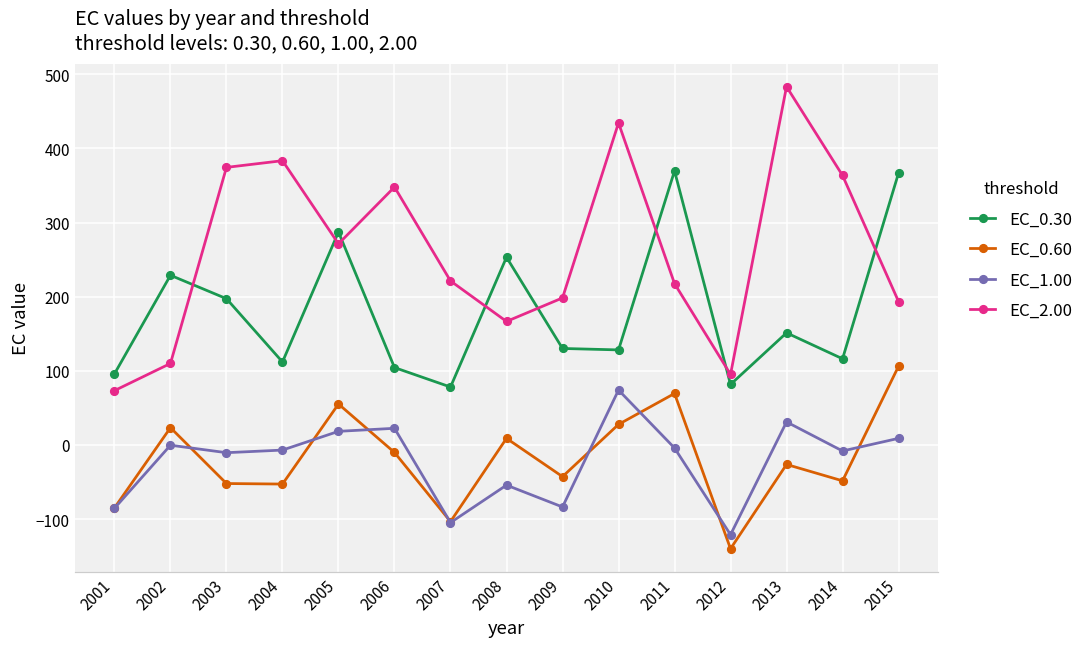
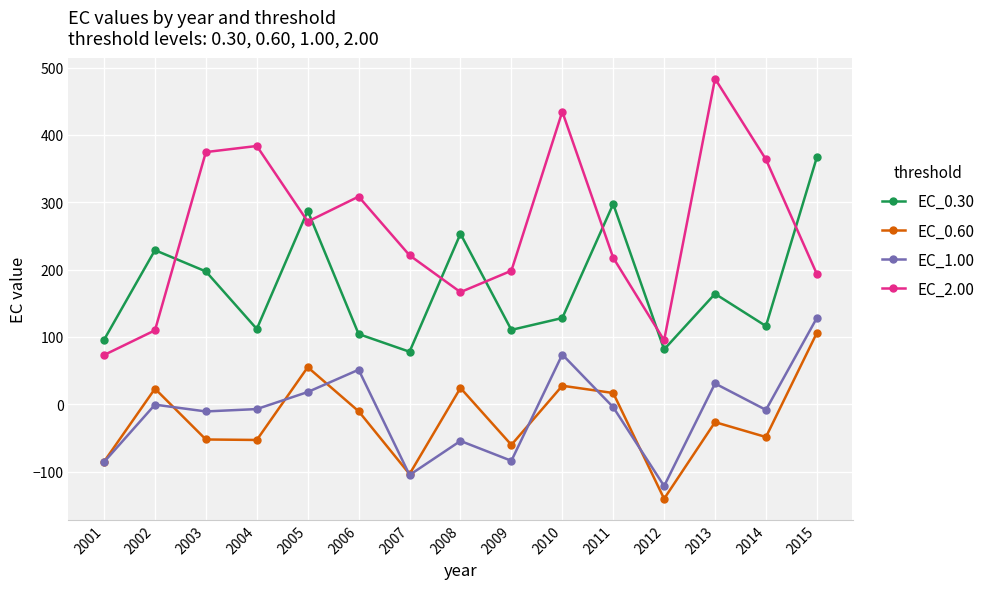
EC_1.00, 2006: 20 -> 50
EC_2.00, 2006: 350 -> 310
EC_0.60, 2008: 10 -> 20
EC_0.30, 2009: 130 -> 110
EC_0.60, 2009: -40 -> -60
EC_0.30, 2011: 370 -> 300
EC_0.60, 2011: 70 -> 20
EC_0.30, 2013: 150 -> 160
EC_1.00, 2015: 10 -> 130
